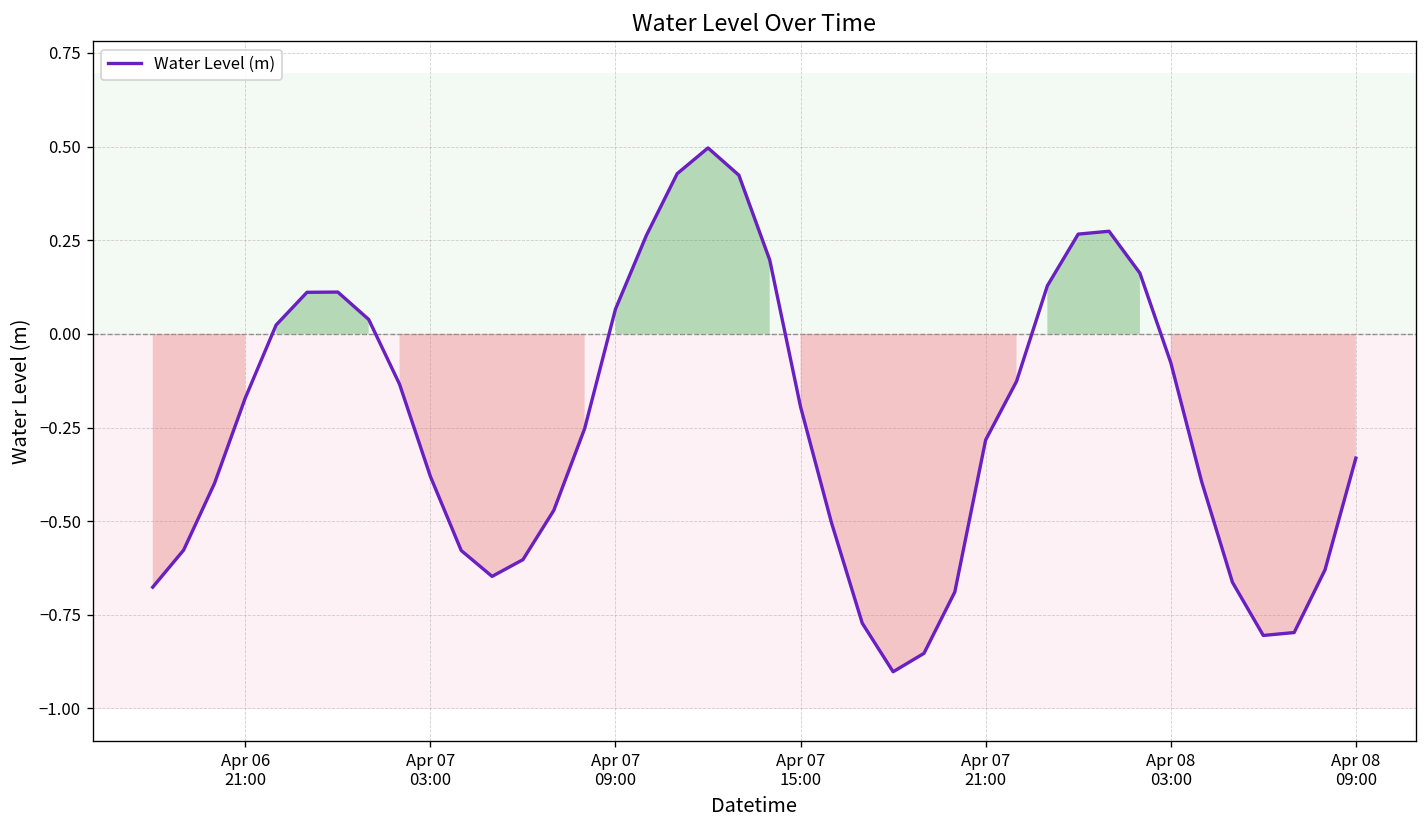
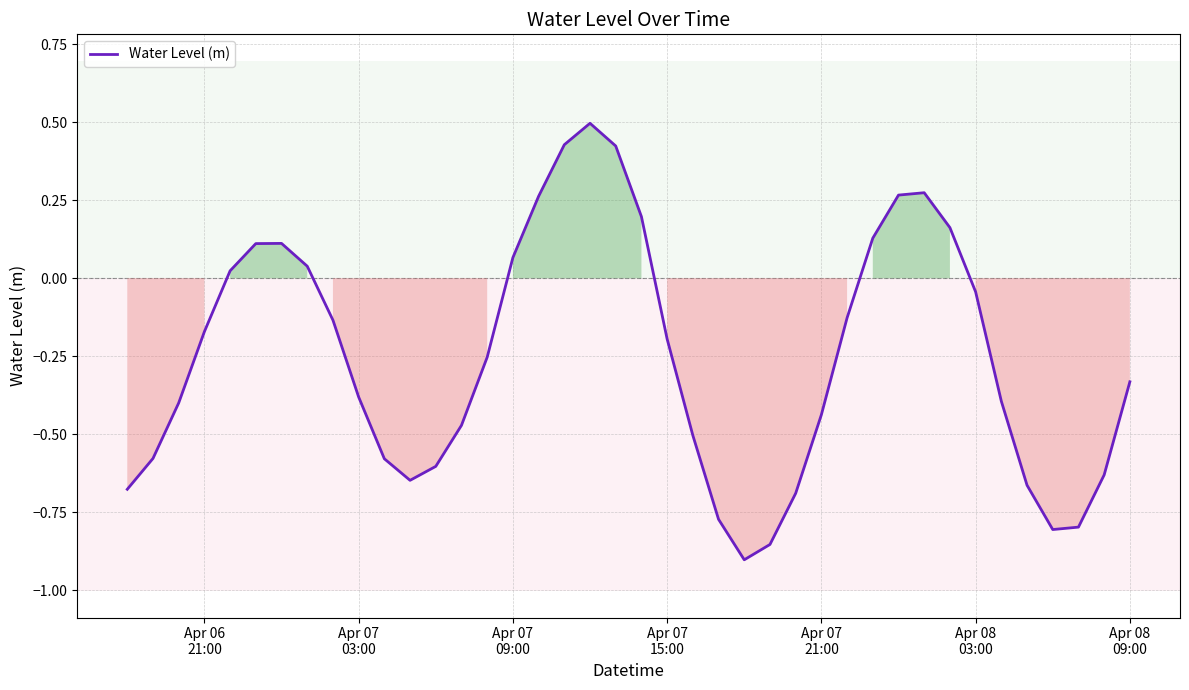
Apr 07 21:00: -0.28 -> -0.44
Apr 08 03:00: -0.08 -> -0.04
